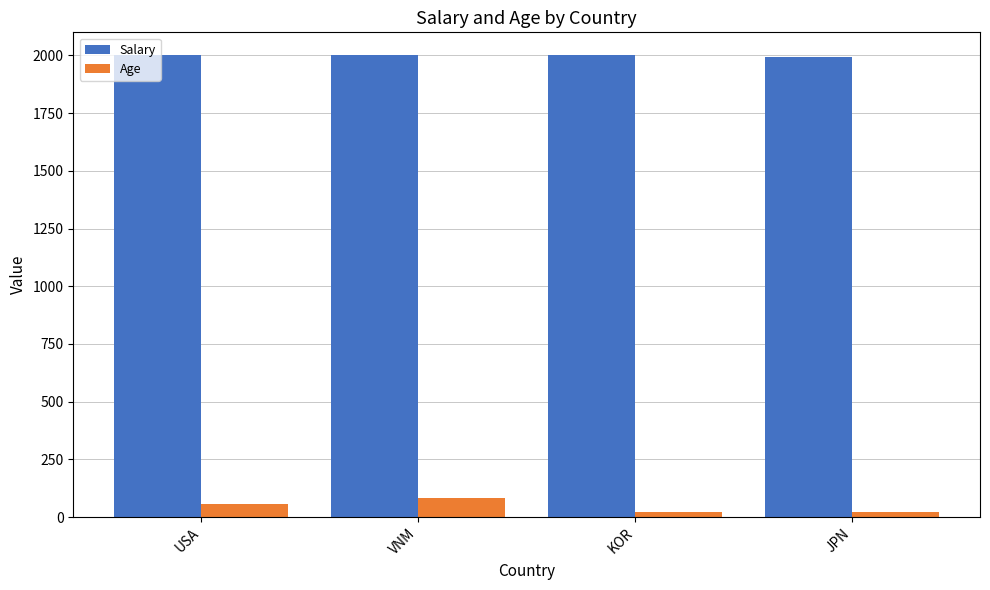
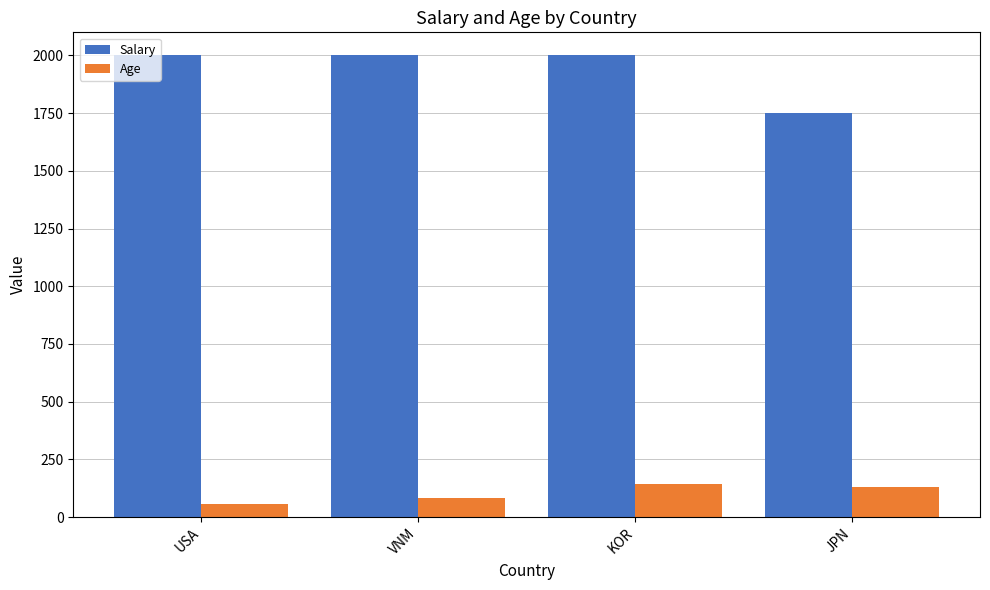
Age, KOR: 20 -> 140
Salary, JPN: 1990 -> 1750
Age, JPN: 20 -> 130
